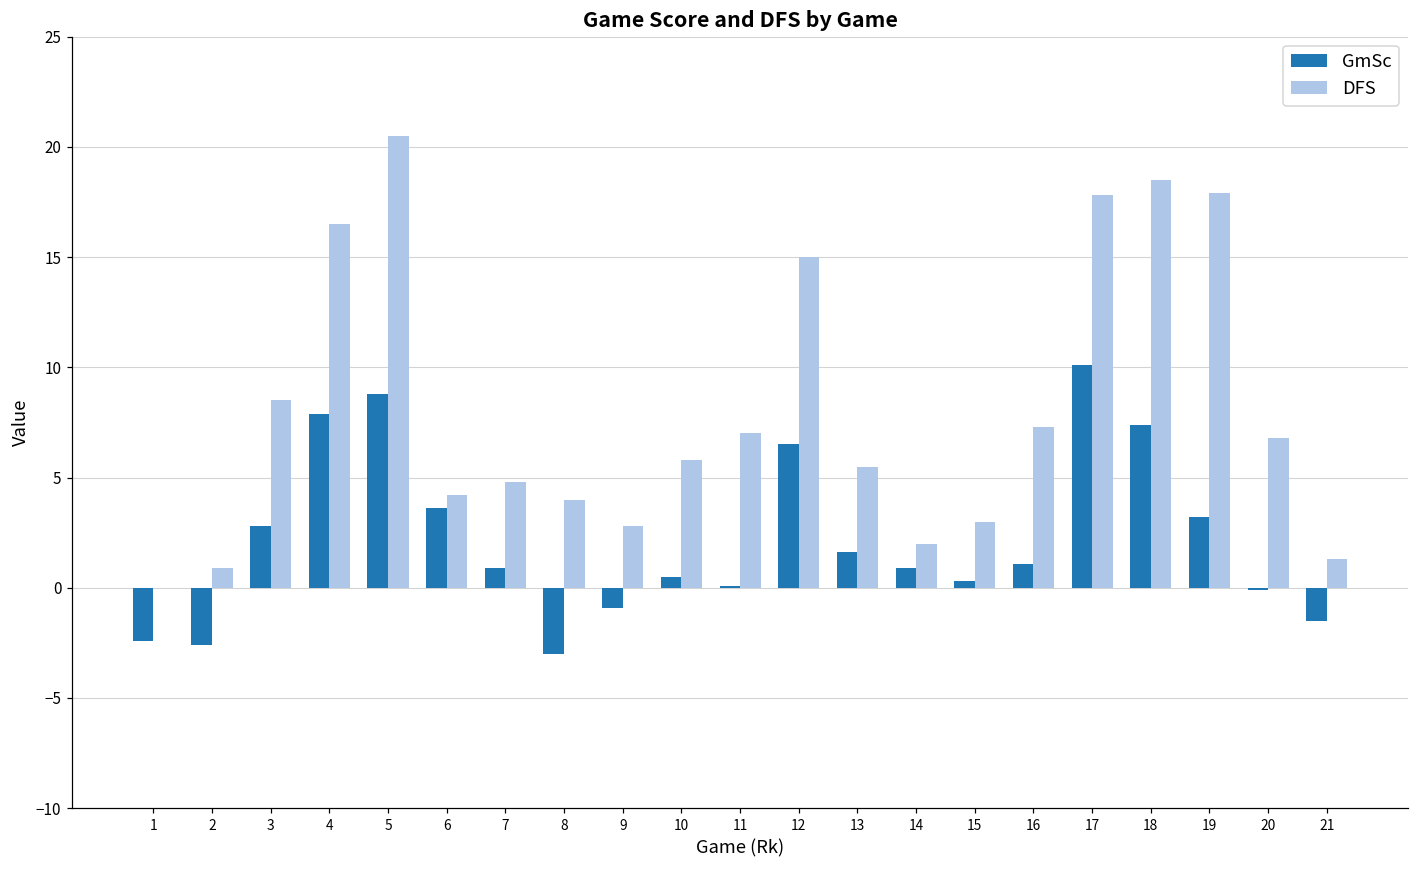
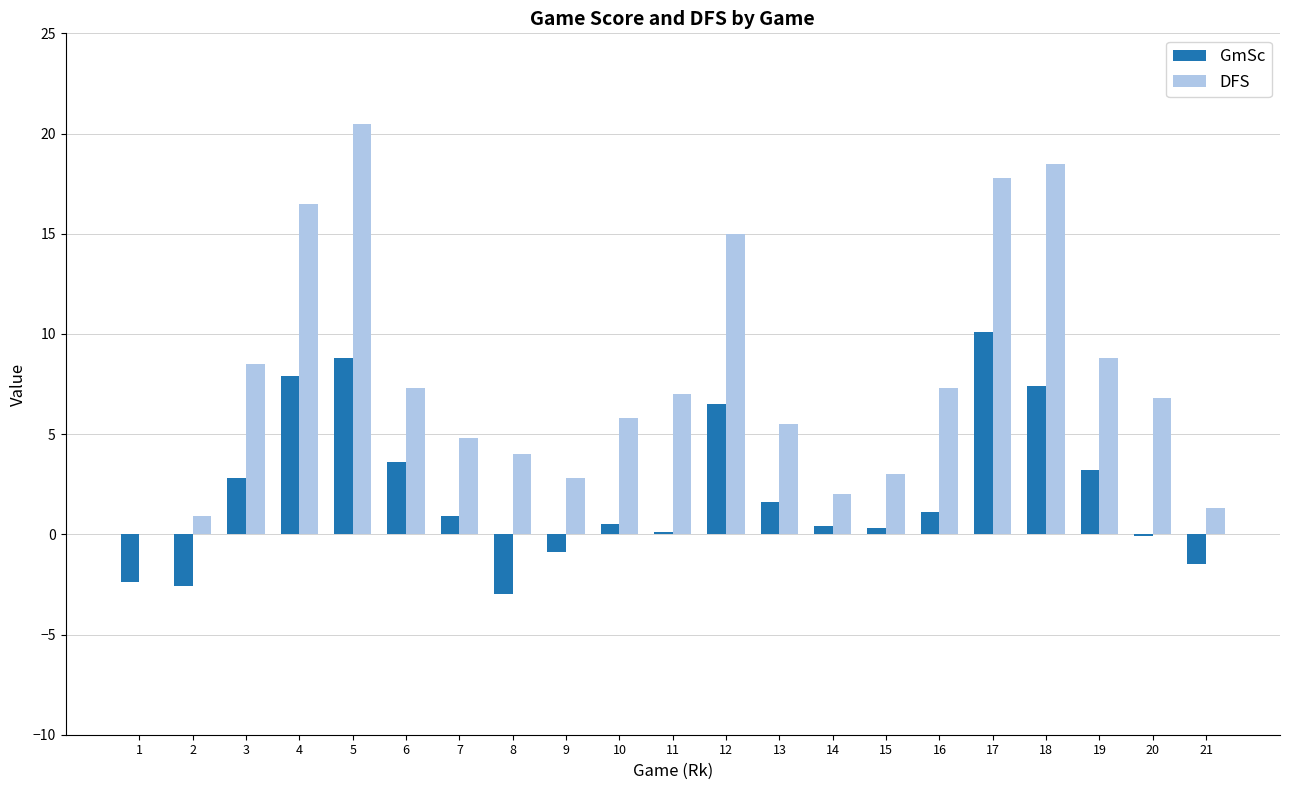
DFS, 6: 4.2 -> 7.3
GmSc, 14: 0.9 -> 0.4
DFS, 19: 17.9 -> 8.8
